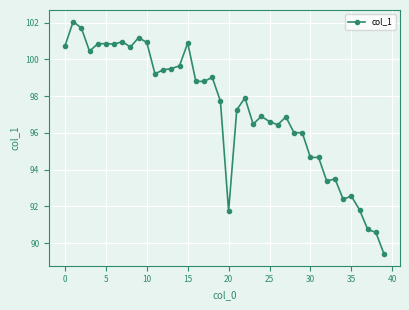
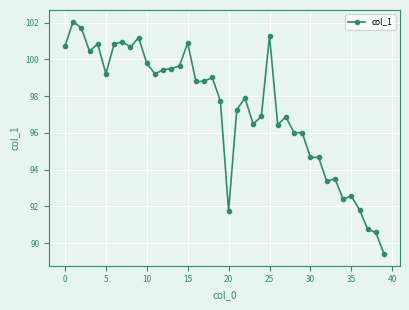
5: 100.9 -> 99.2
10: 100.9 -> 99.8
25: 96.6 -> 101.3
